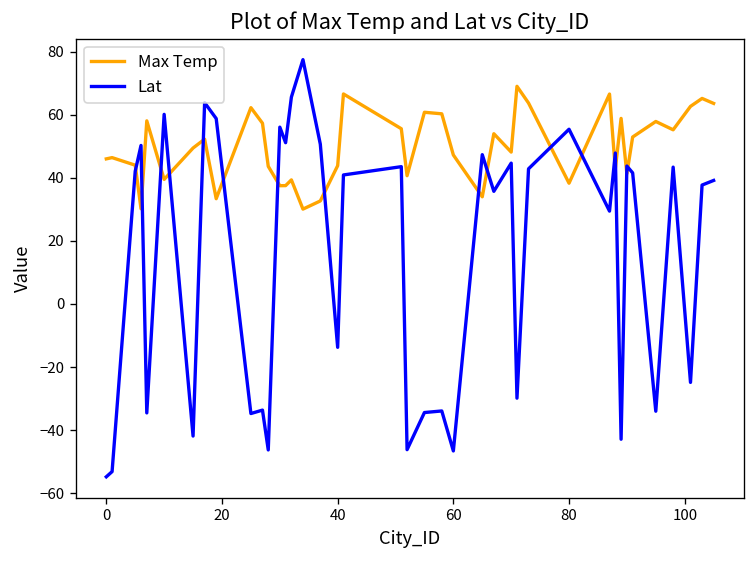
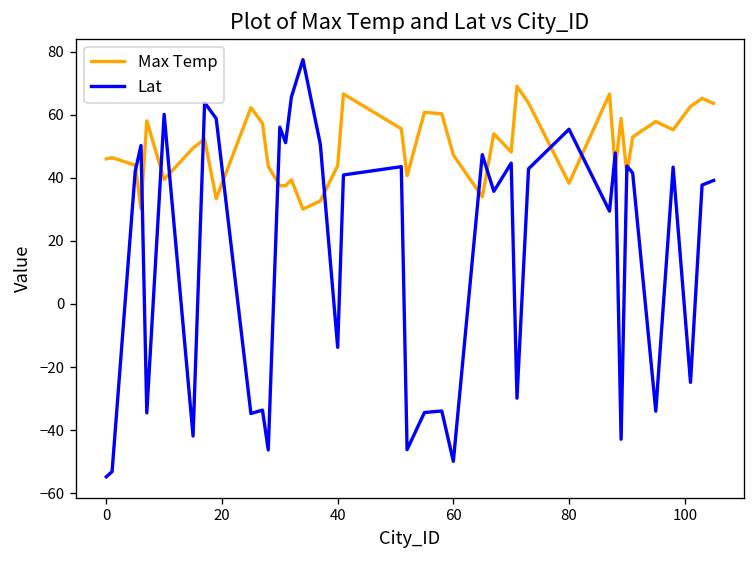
Lat, 60: -47 -> -50
